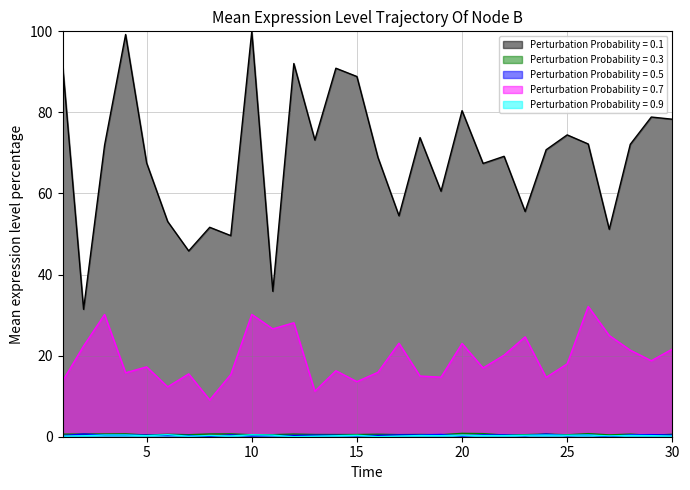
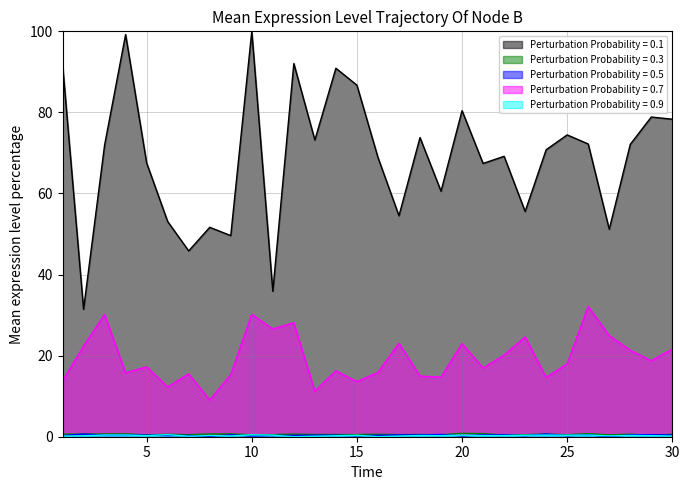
Perturbation Probability = 0.1, 15: 89 -> 87
